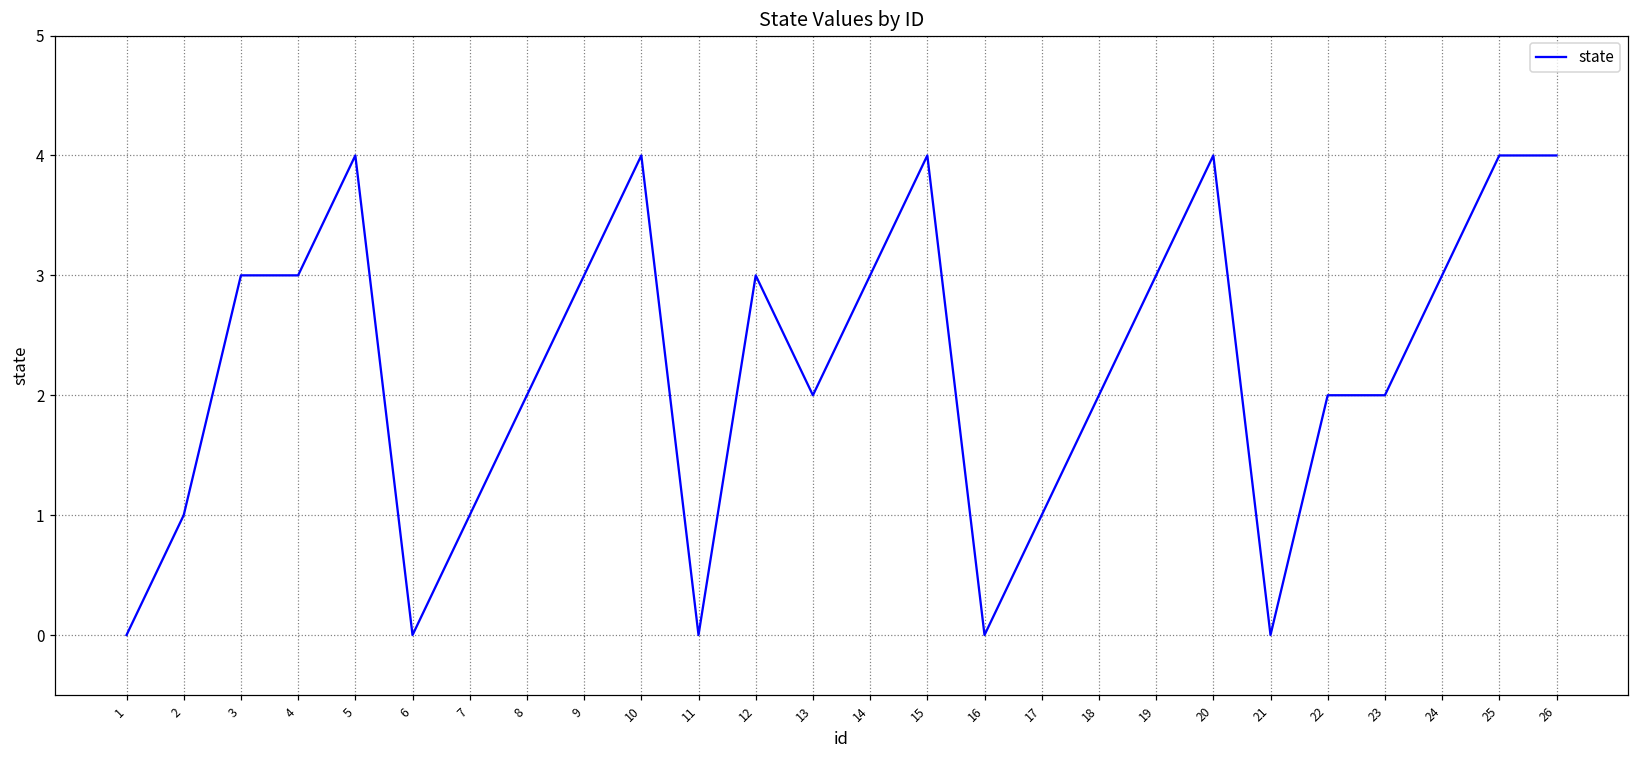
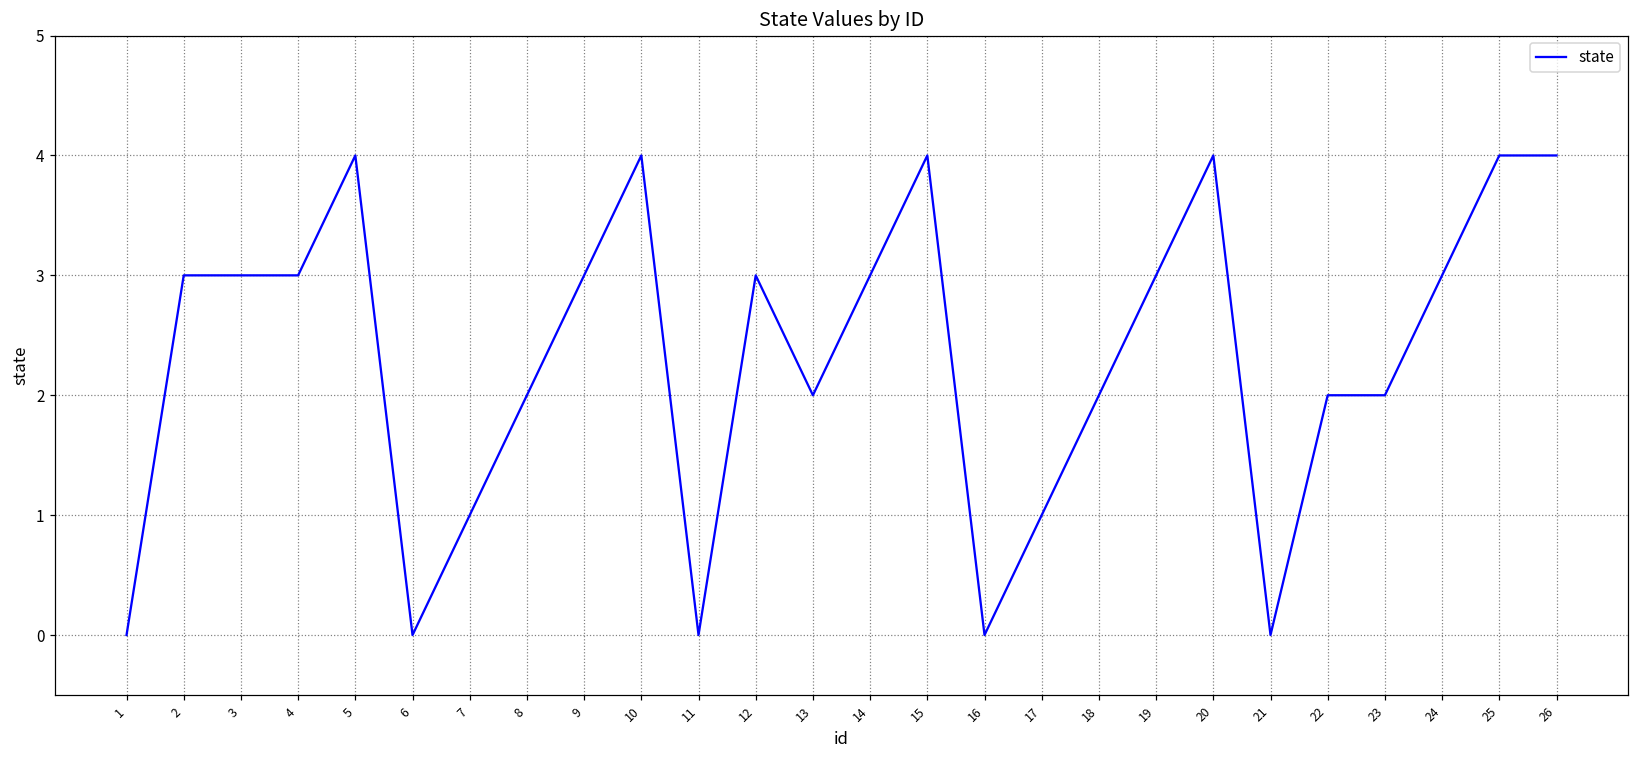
2: 1 -> 3
